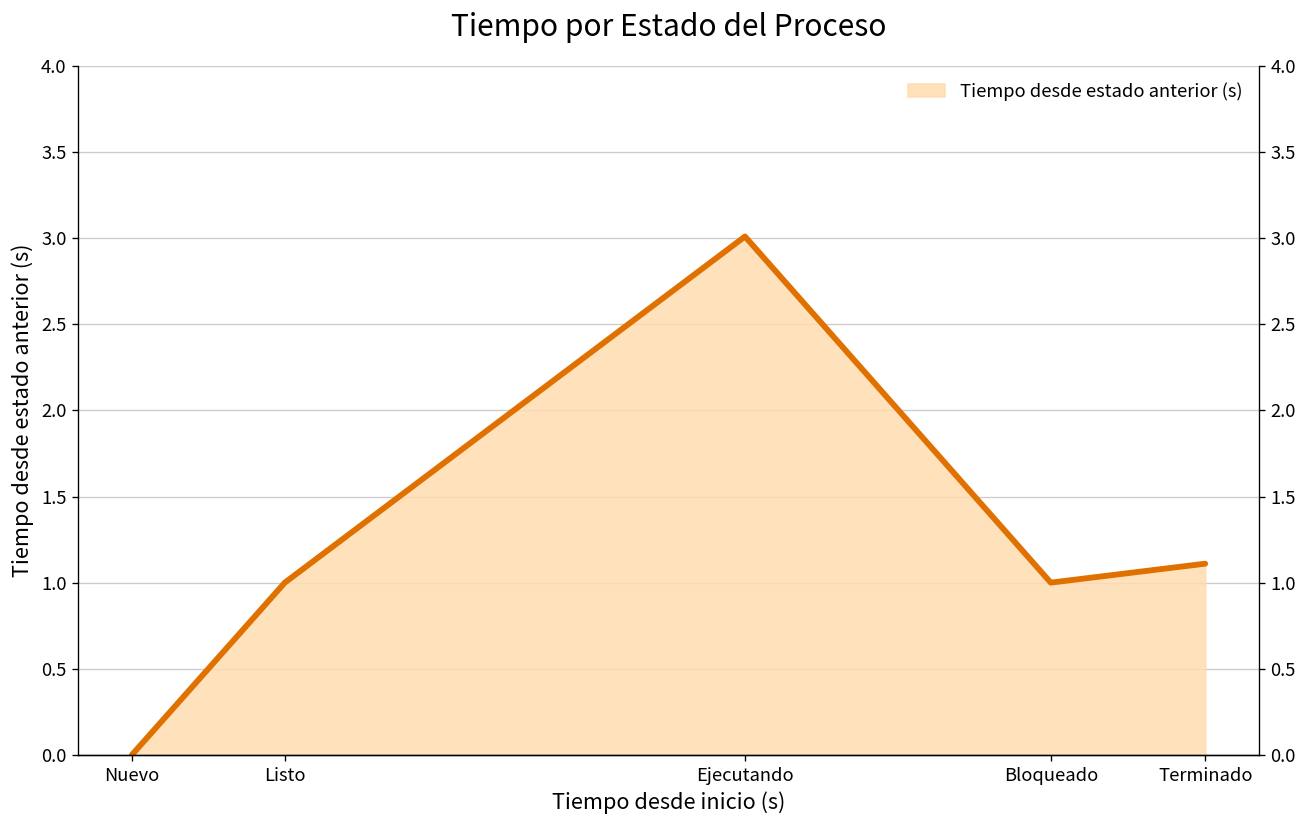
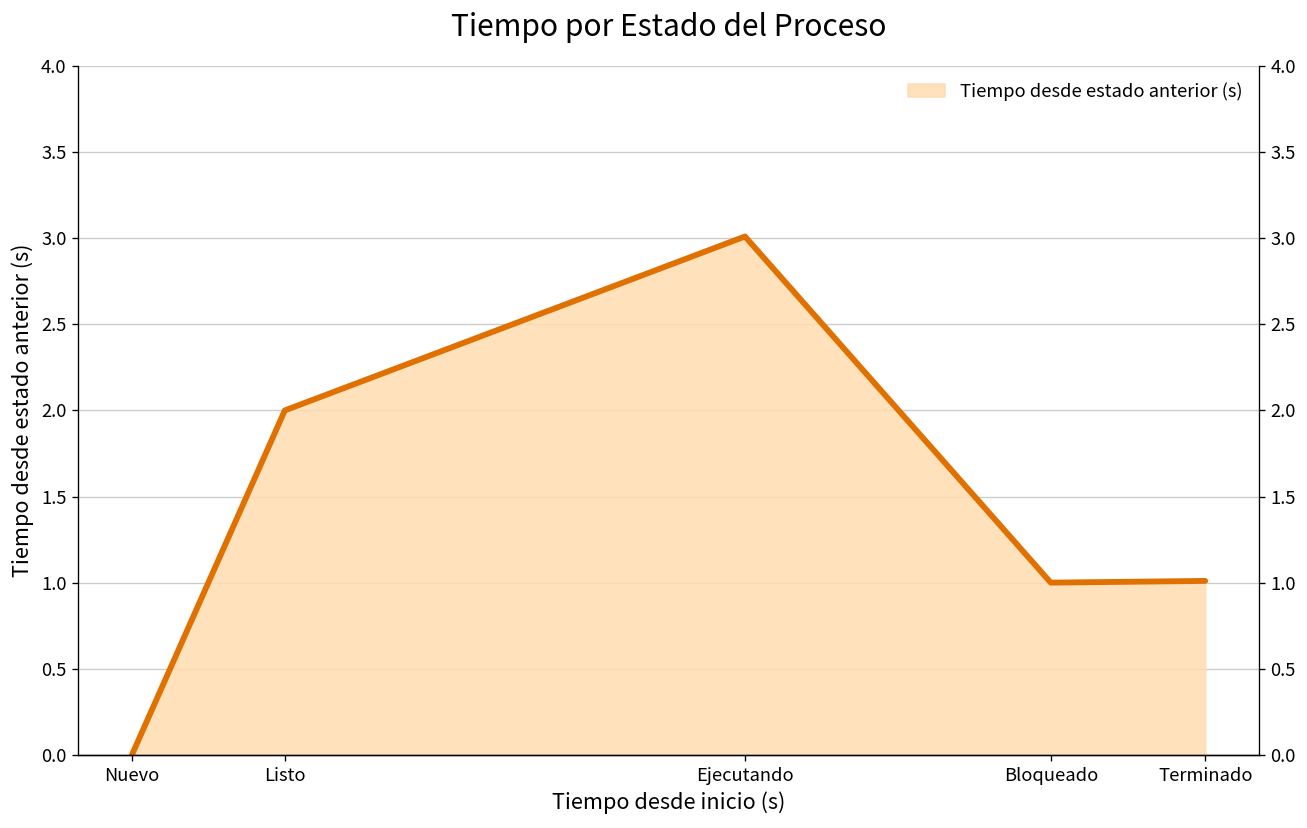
Listo: 1 -> 2
Terminado: 1.11 -> 1.01
